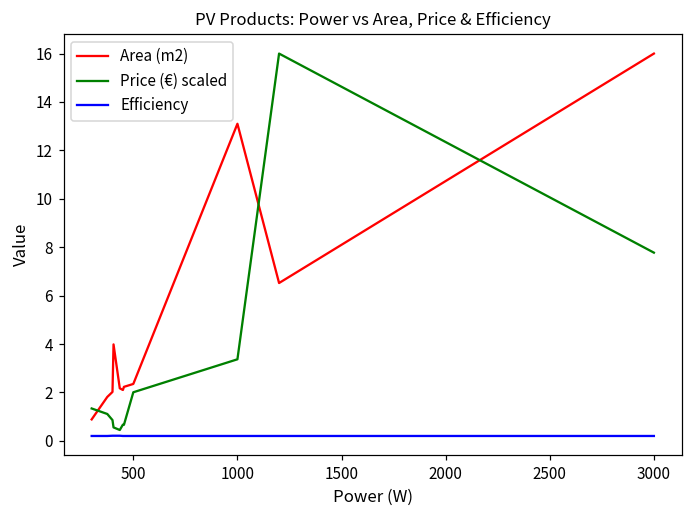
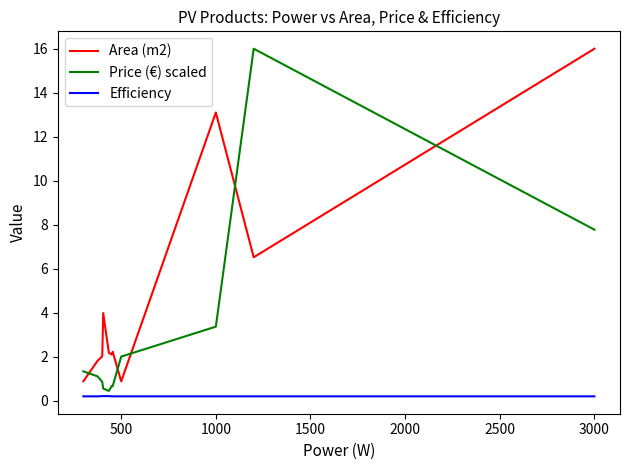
Area (m2), 500: 2.4 -> 0.9
